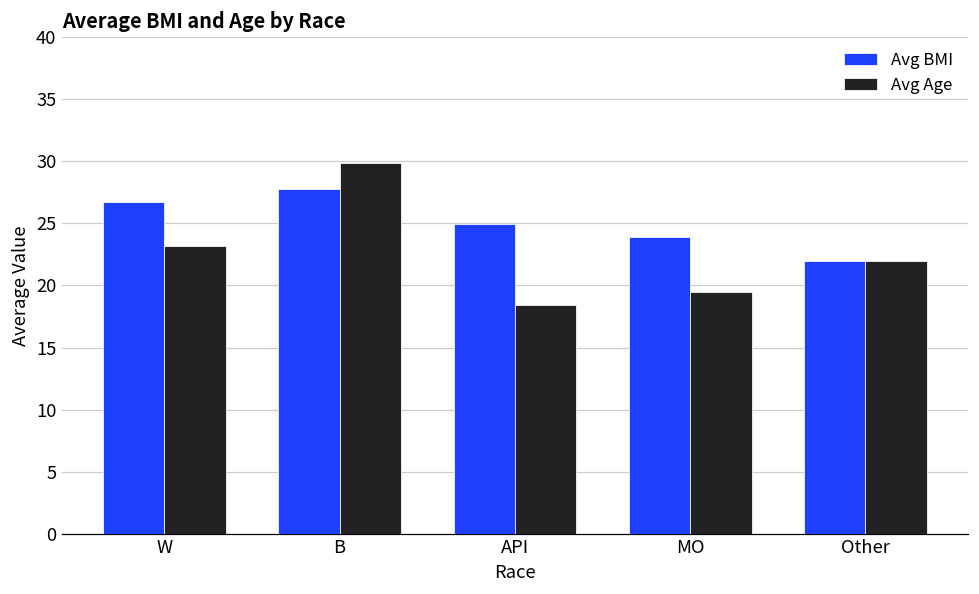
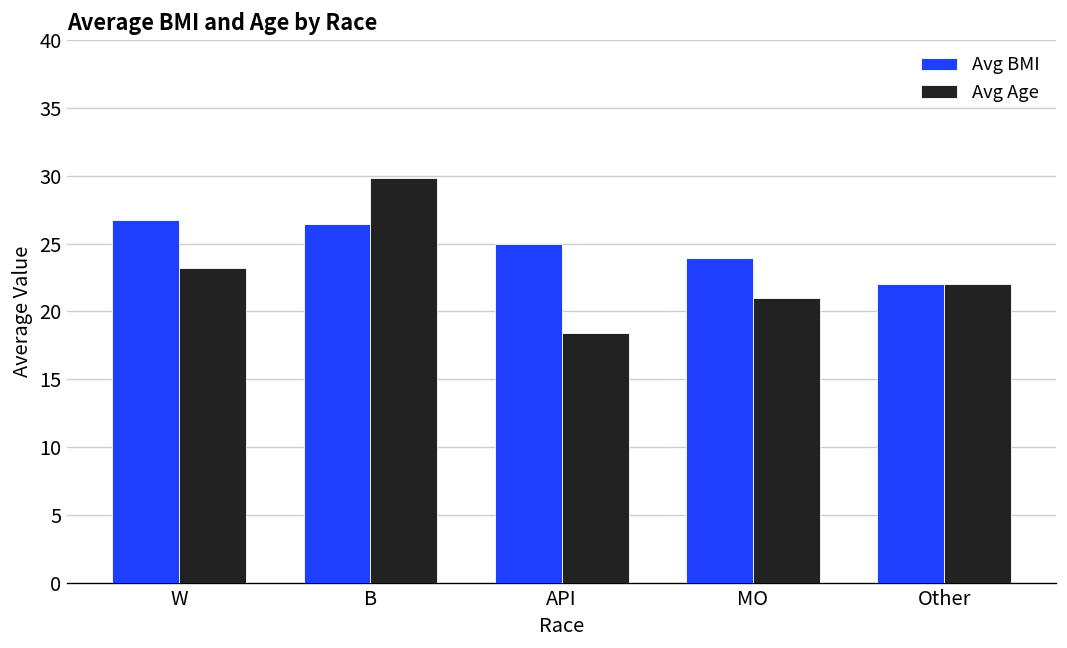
Avg BMI, B: 27.8 -> 26.5
Avg Age, MO: 19.5 -> 21.0
